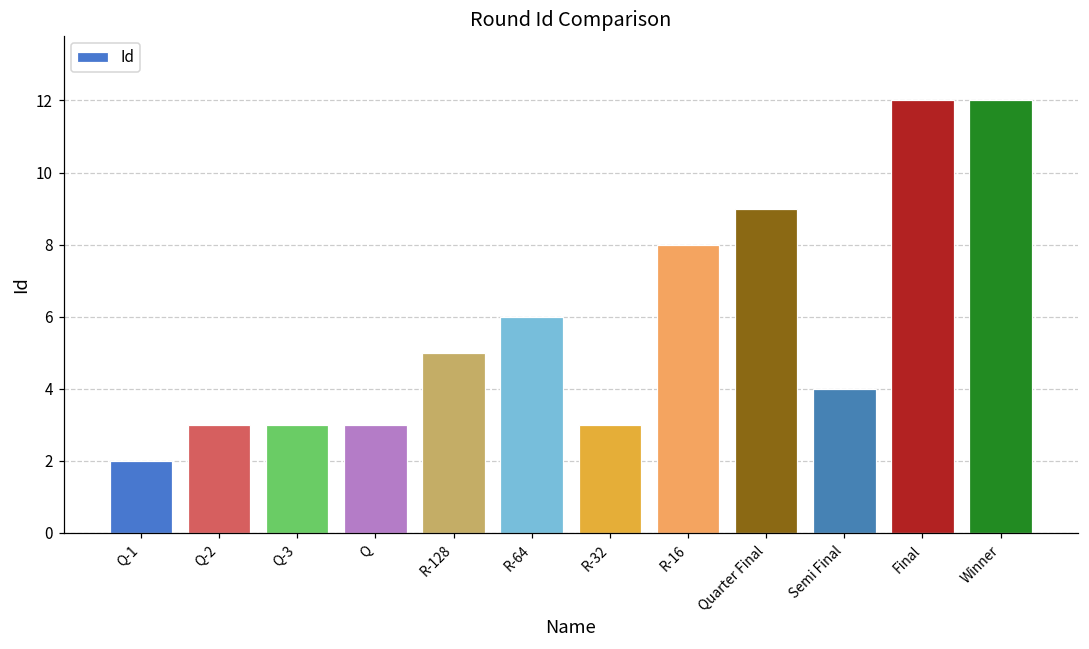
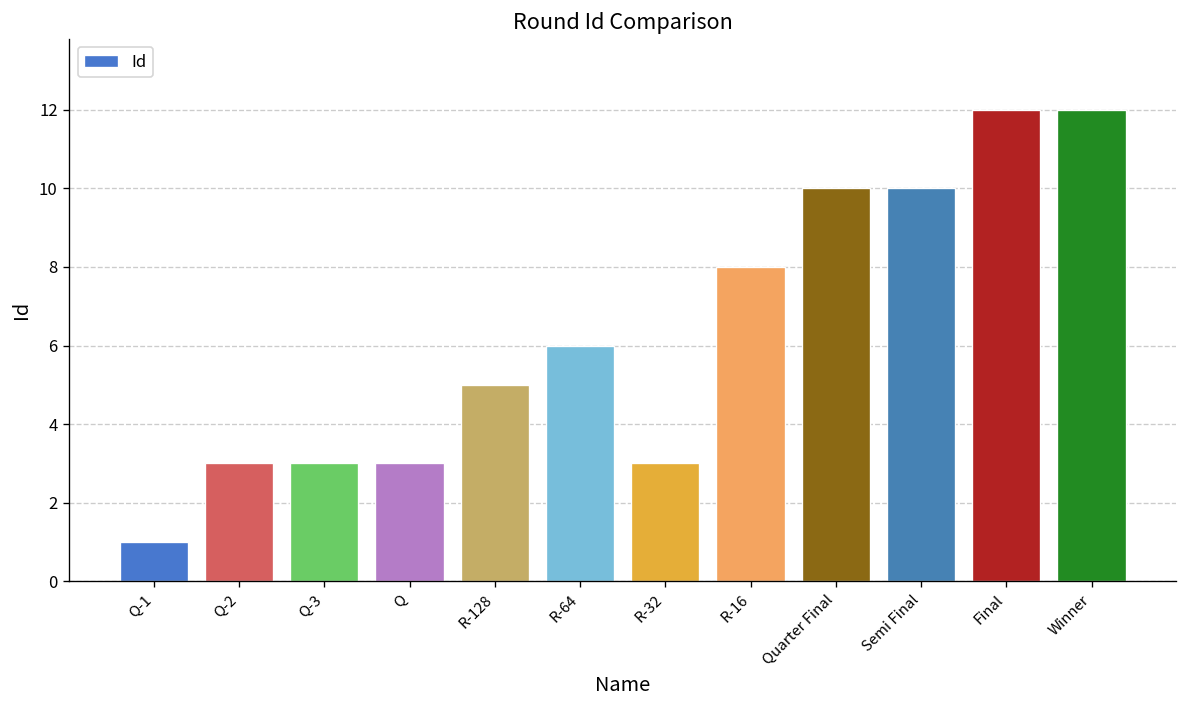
Q-1: 2 -> 1
Quarter Final: 9 -> 10
Semi Final: 4 -> 10
